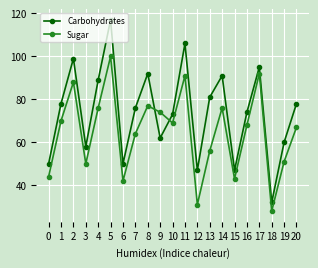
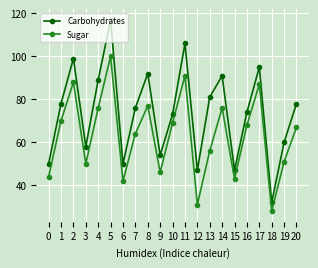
Carbohydrates, 9: 62 -> 54
Sugar, 9: 74 -> 46
Sugar, 17: 92 -> 87
